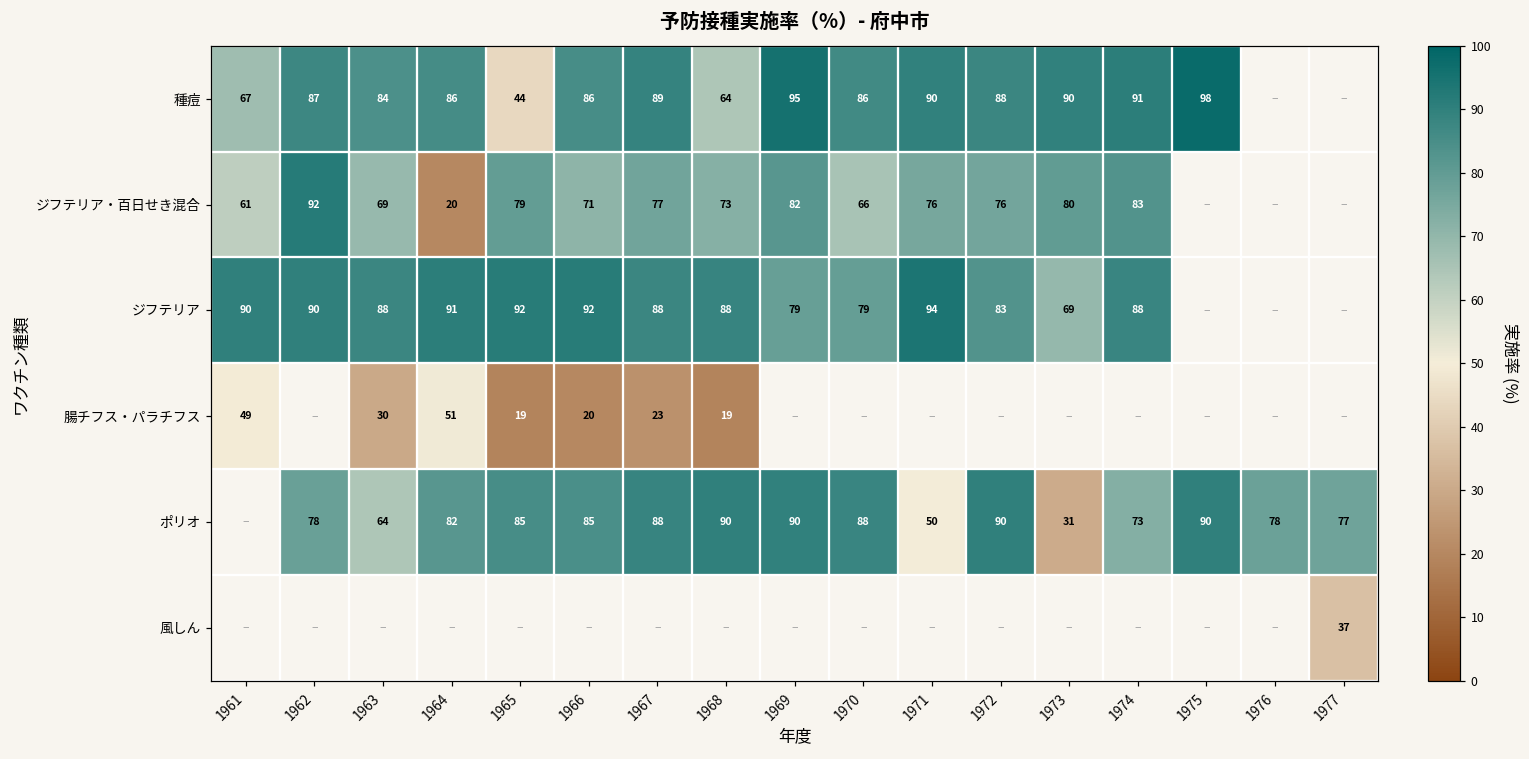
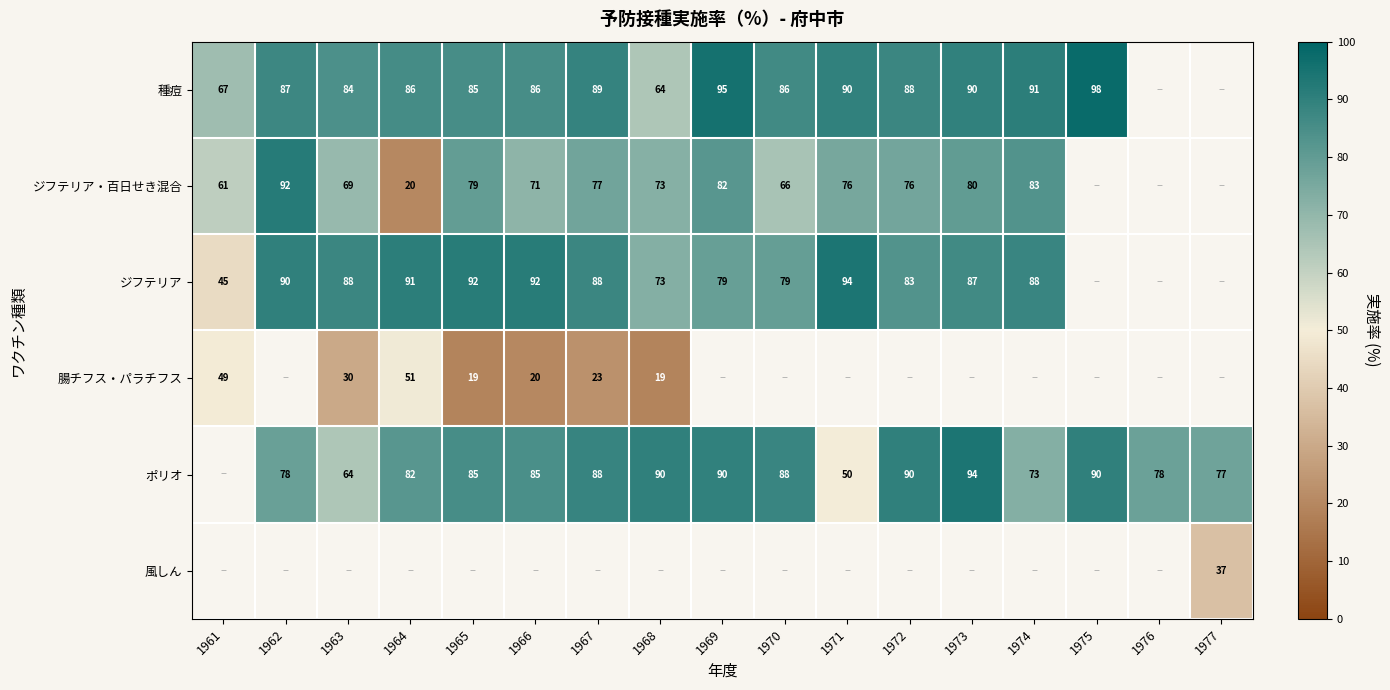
種痘, 1965: 44 -> 85
ジフテリア, 1961: 90 -> 45
ジフテリア, 1968: 88 -> 73
ジフテリア, 1973: 69 -> 87
ポリオ, 1973: 31 -> 94
